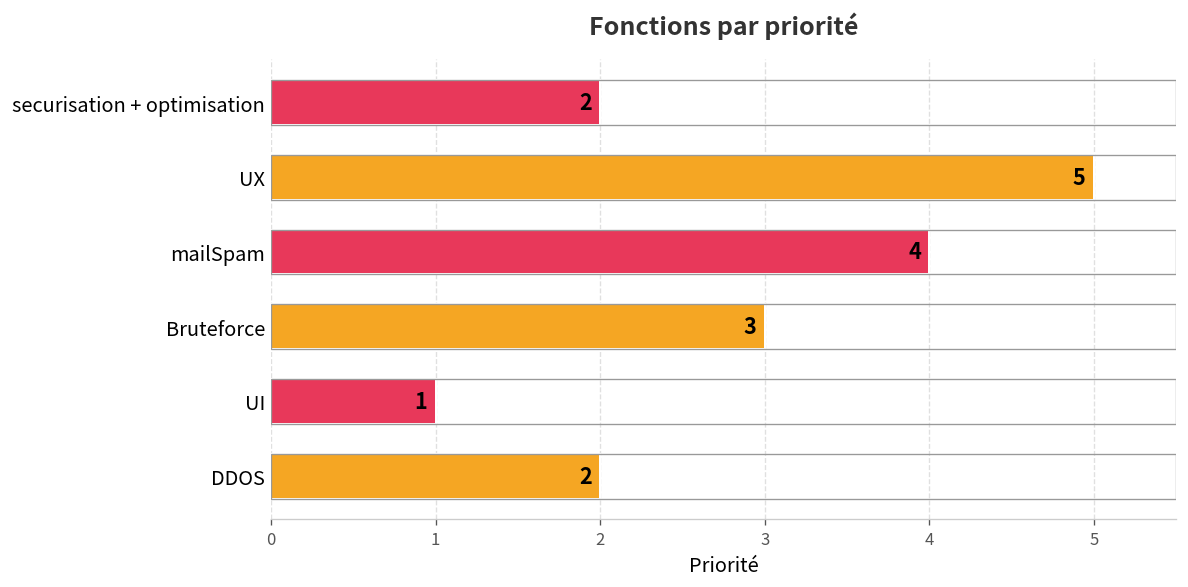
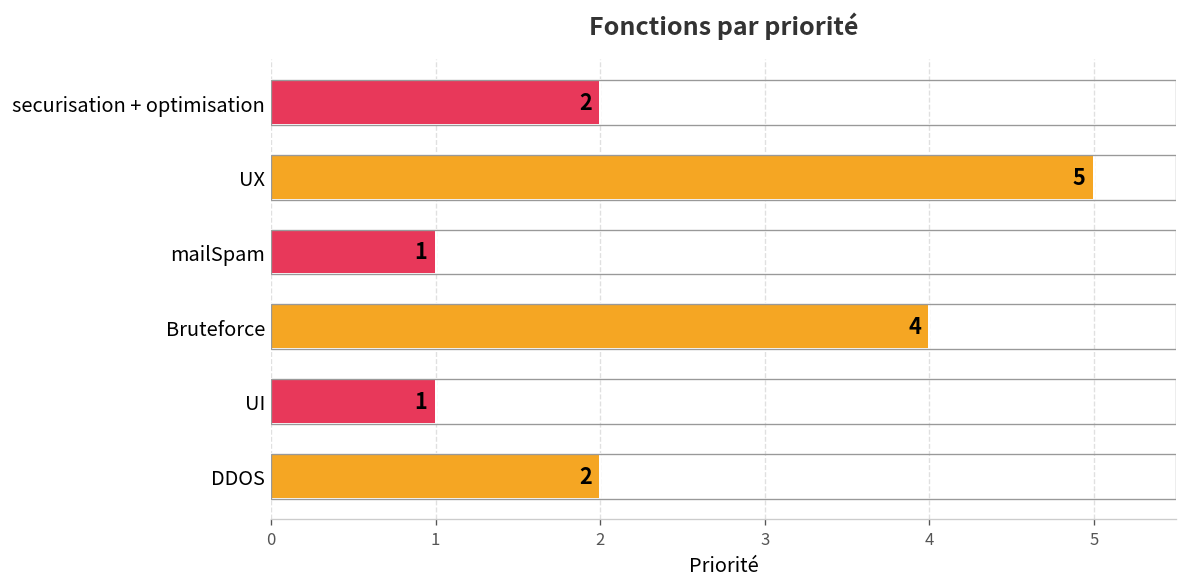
mailSpam: 4 -> 1
Bruteforce: 3 -> 4
